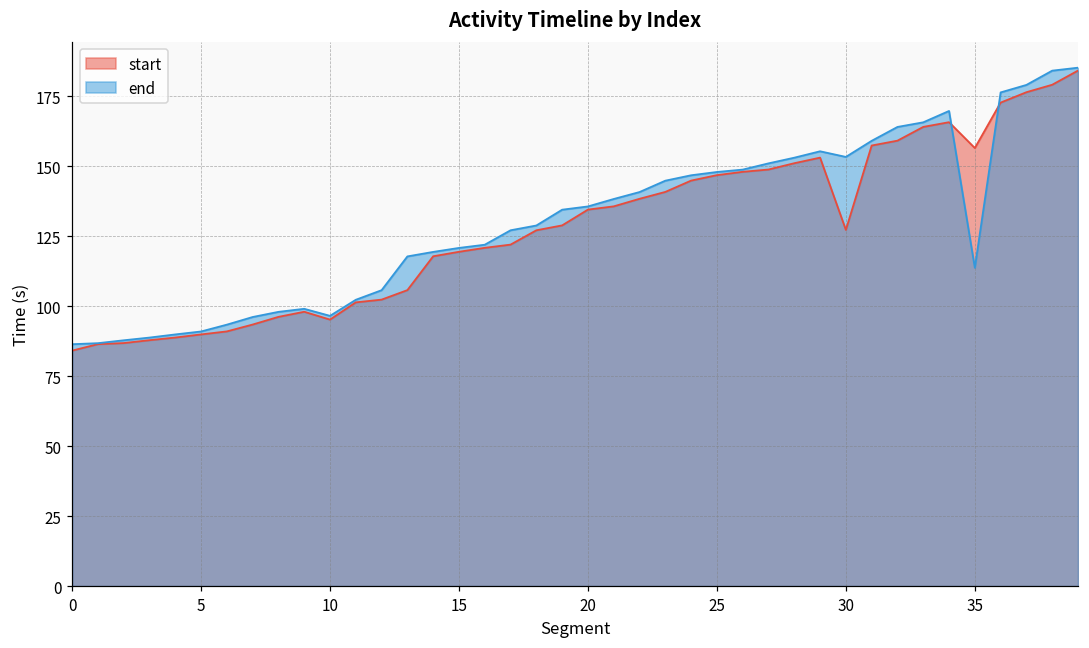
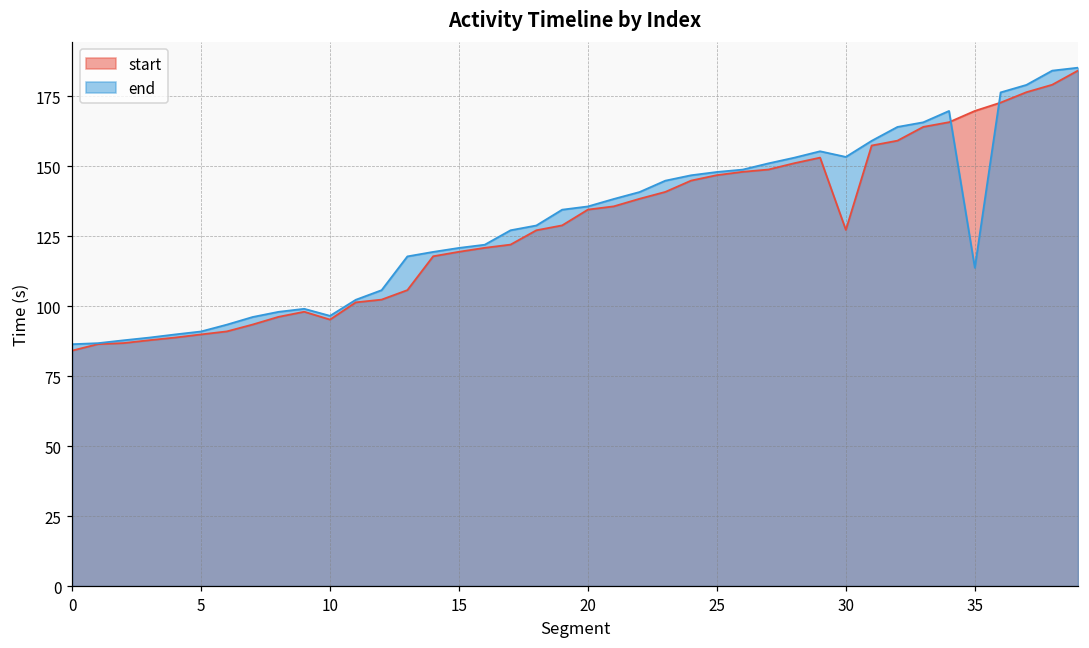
start, 35: 156 -> 170
